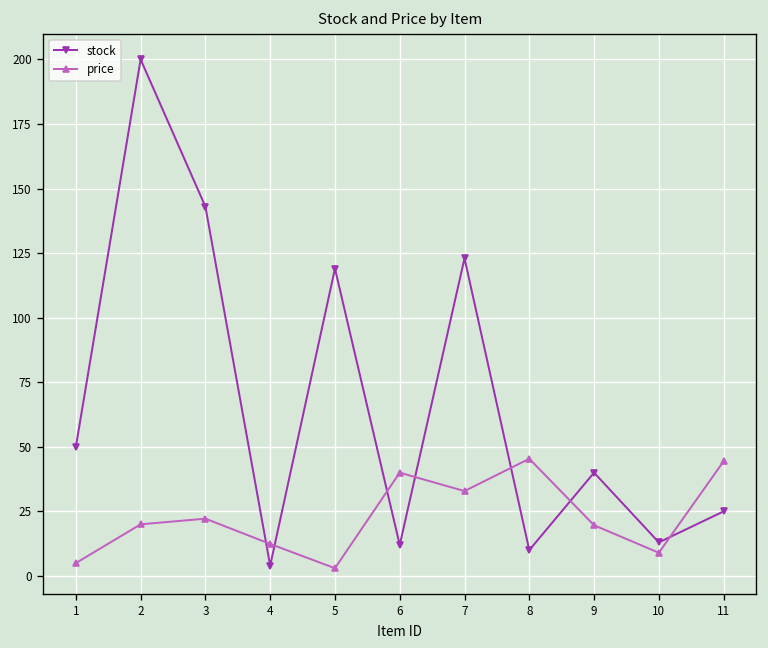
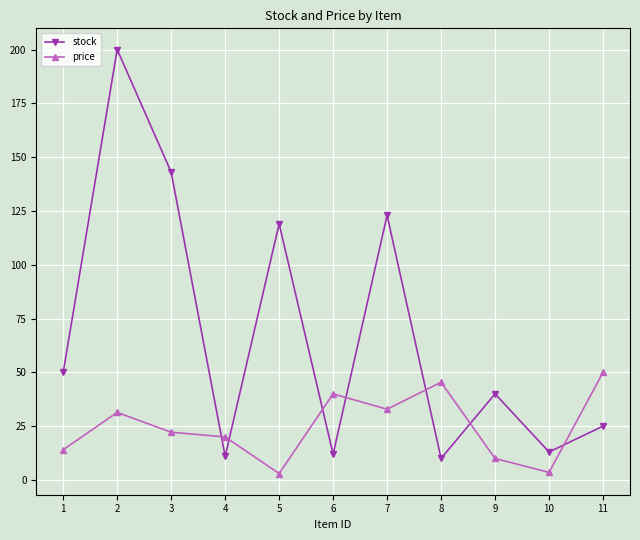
price, 1: 5 -> 14
price, 2: 20 -> 31
stock, 4: 4 -> 11
price, 4: 12 -> 20
price, 9: 20 -> 10
price, 10: 9 -> 4
price, 11: 44 -> 50
